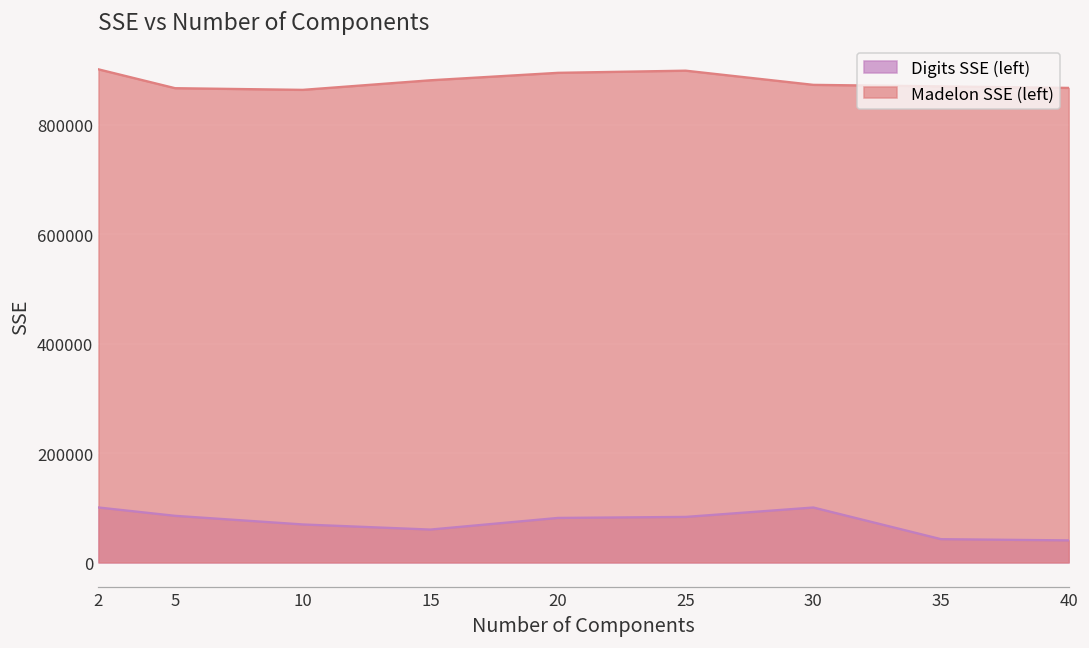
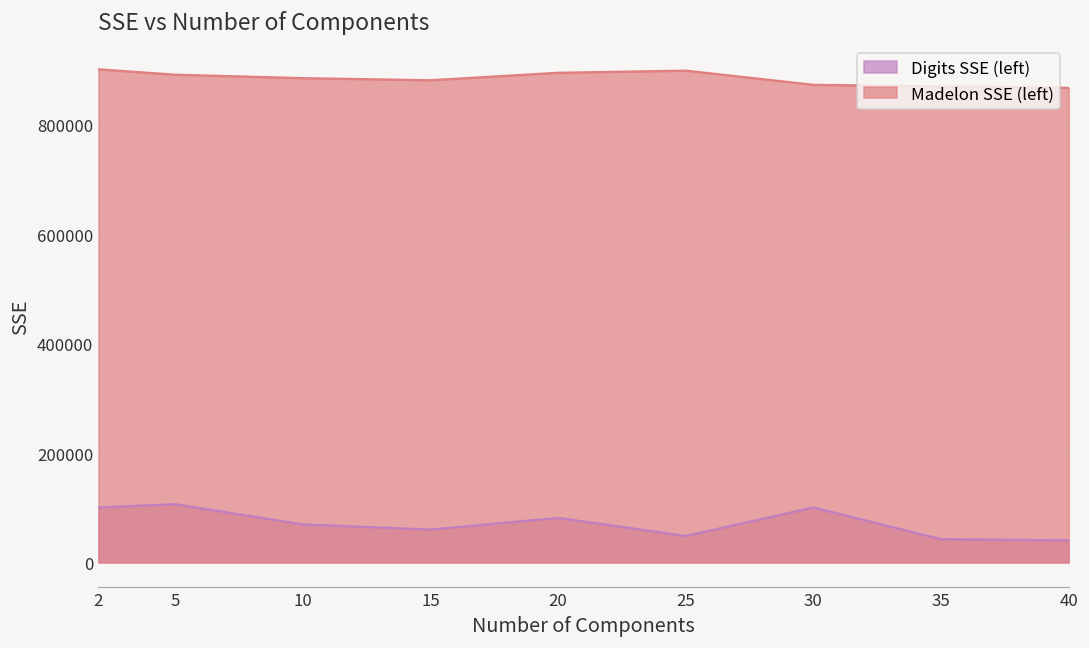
Digits SSE (left), 5: 90000 -> 110000
Madelon SSE (left), 5: 870000 -> 890000
Madelon SSE (left), 10: 860000 -> 890000
Digits SSE (left), 25: 80000 -> 50000
